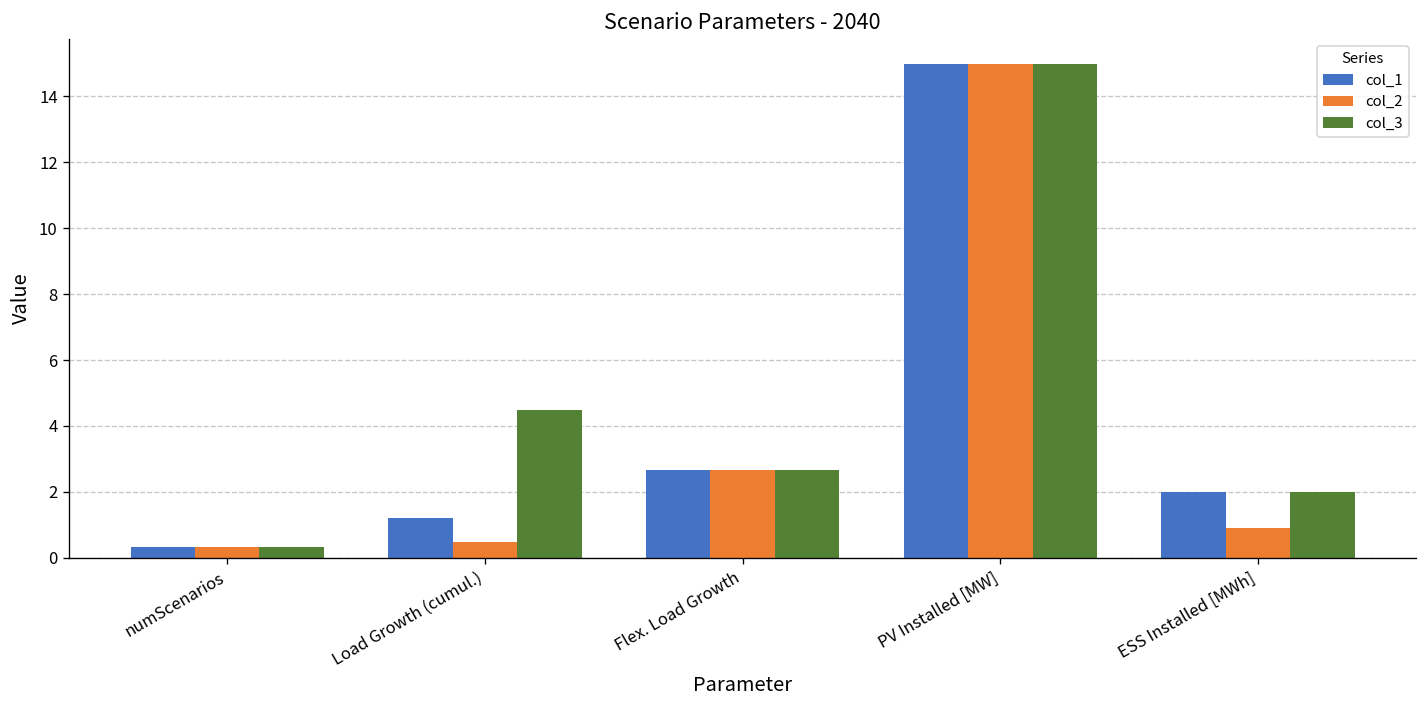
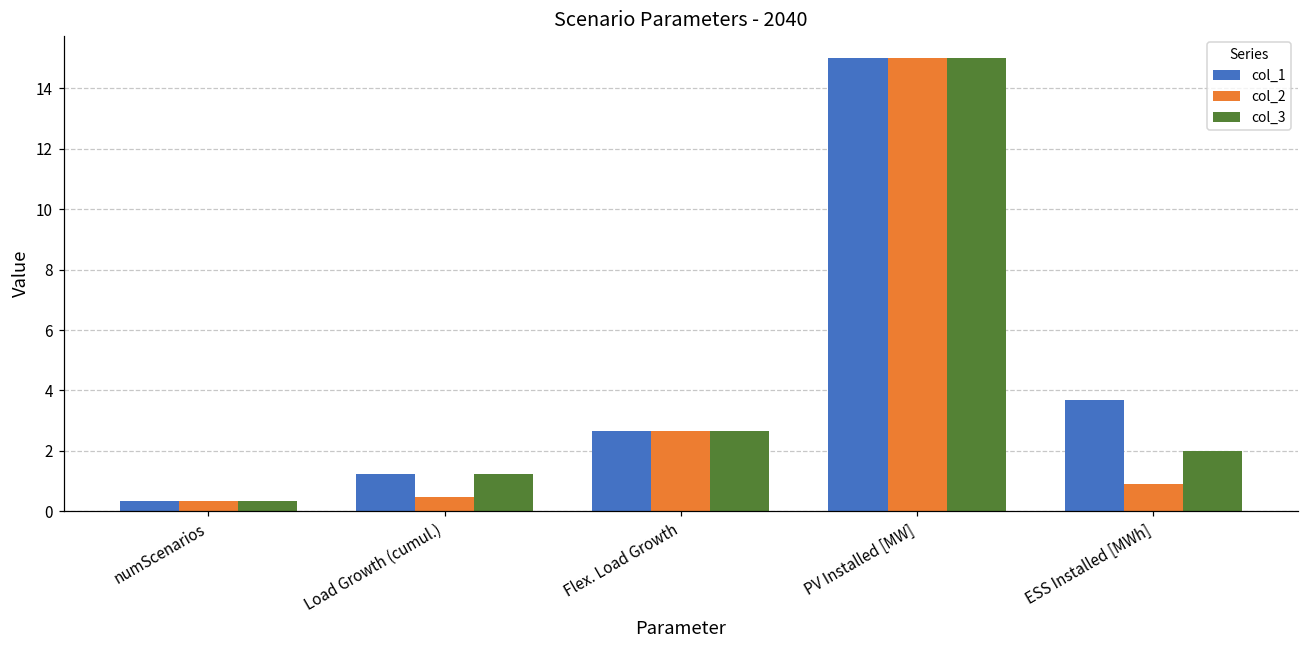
col_3, Load Growth (cumul.): 4.5 -> 1.2
col_1, ESS Installed [MWh]: 2.0 -> 3.7
